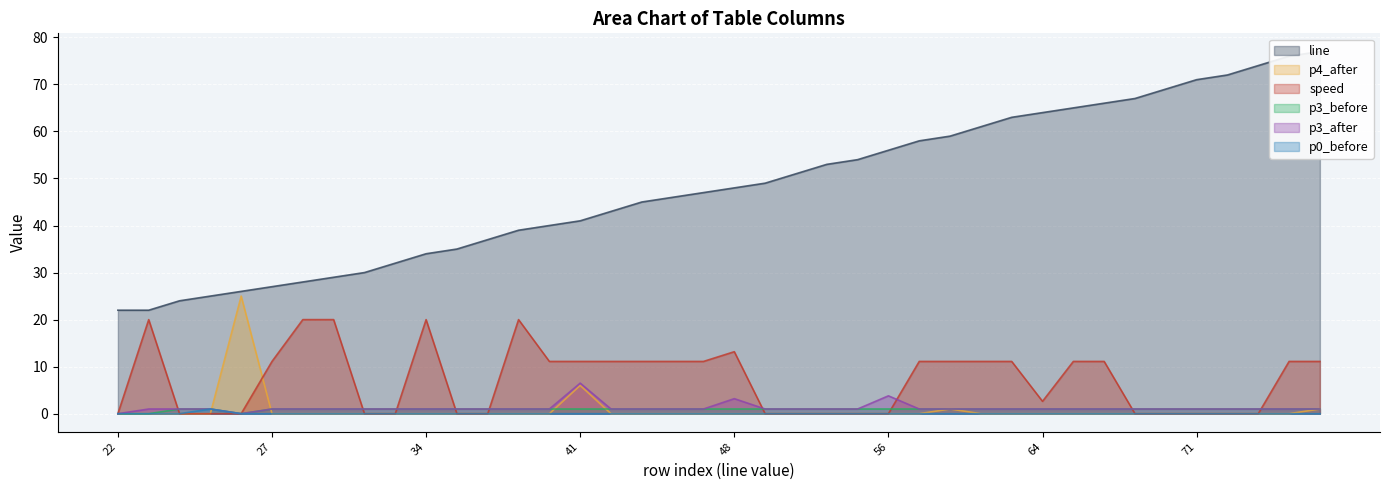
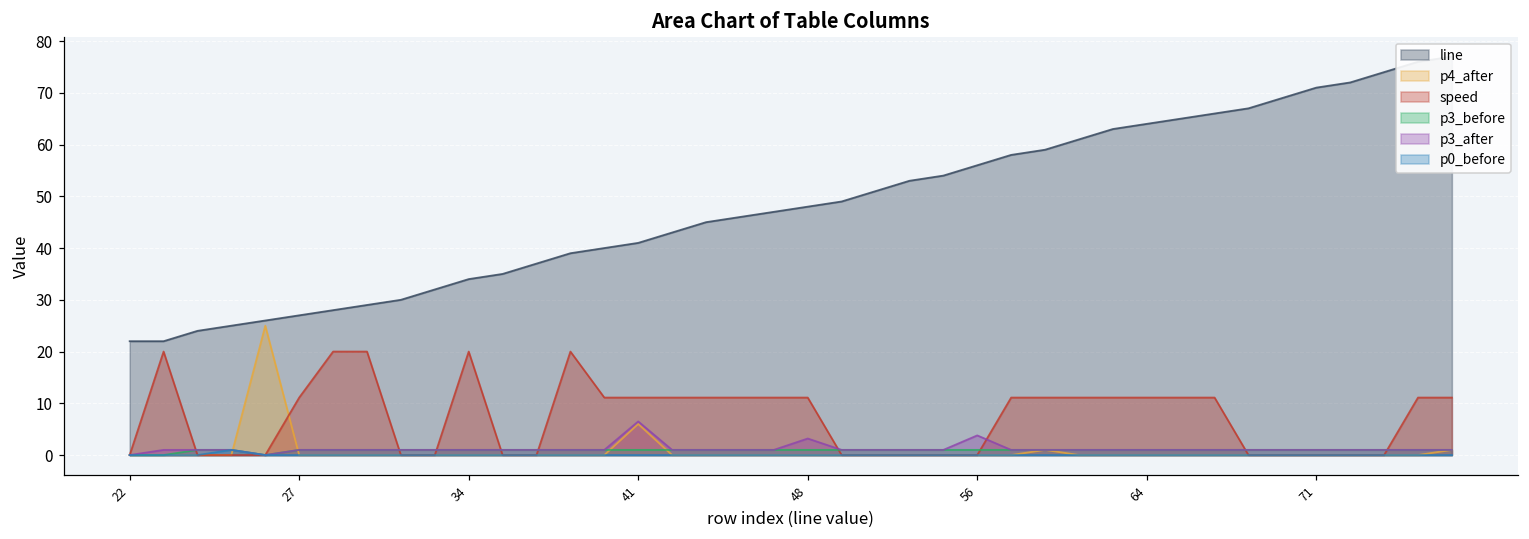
speed, 48: 13 -> 11
speed, 64: 3 -> 11
